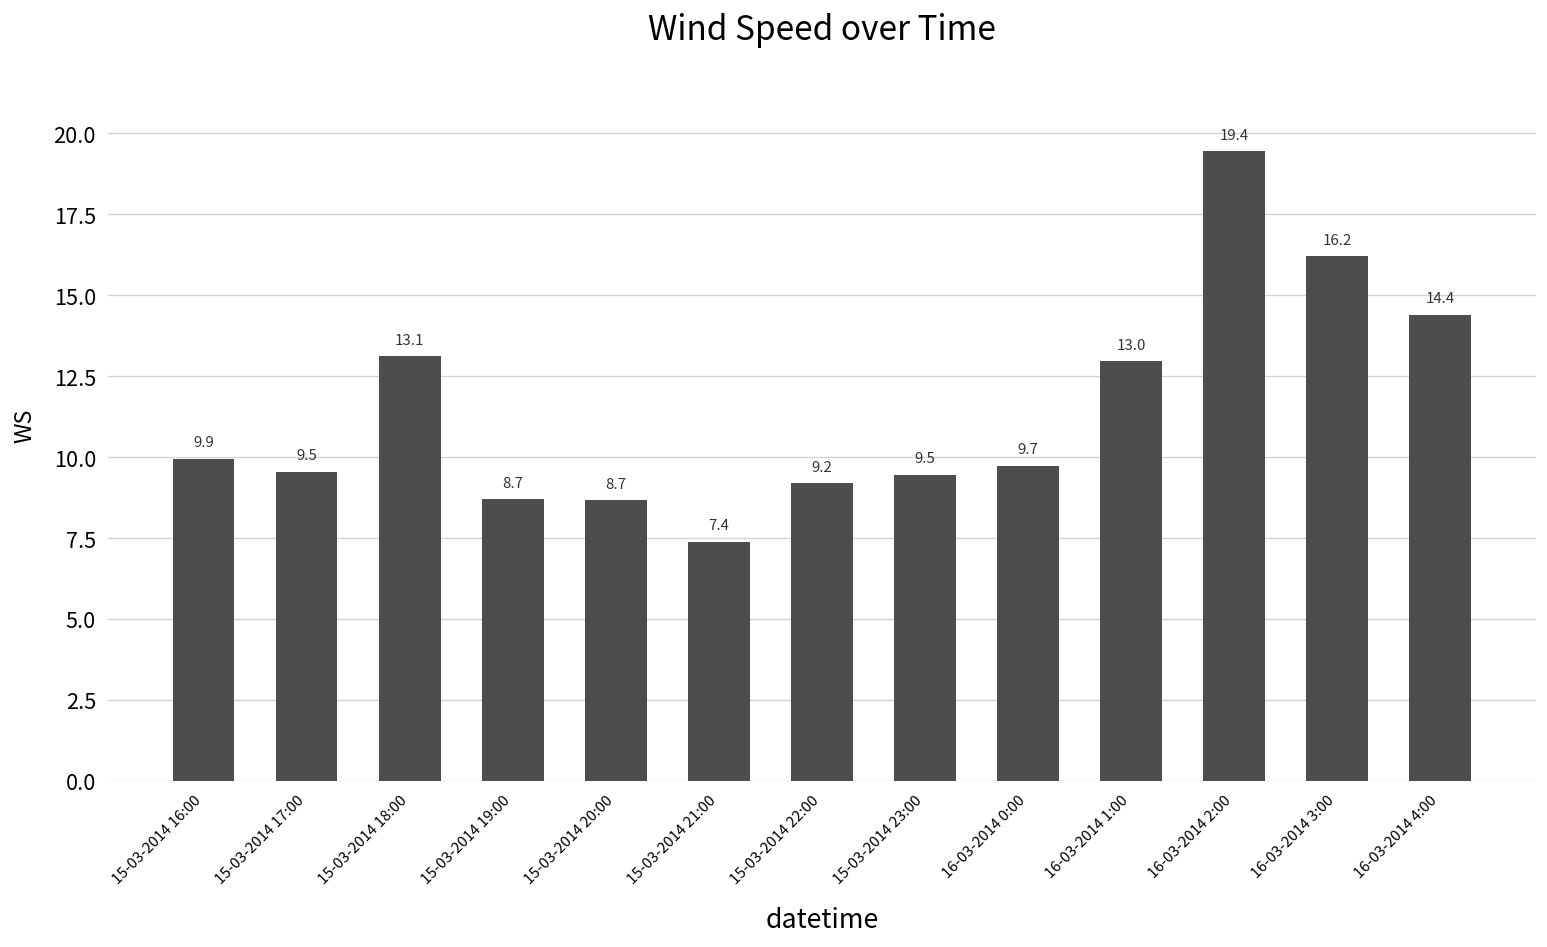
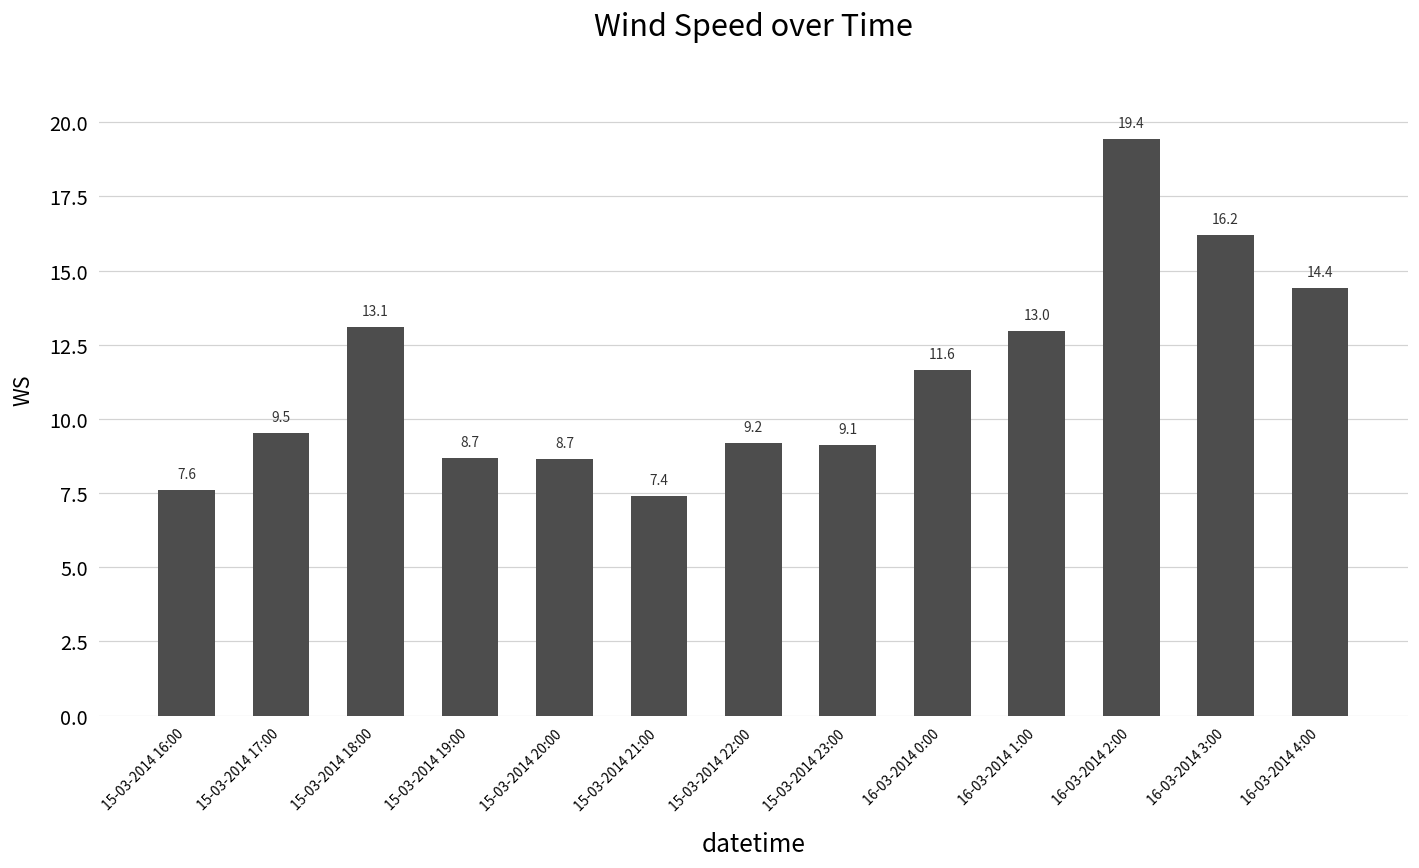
15-03-2014 16:00: 9.9 -> 7.6
15-03-2014 23:00: 9.5 -> 9.1
16-03-2014 0:00: 9.7 -> 11.6
